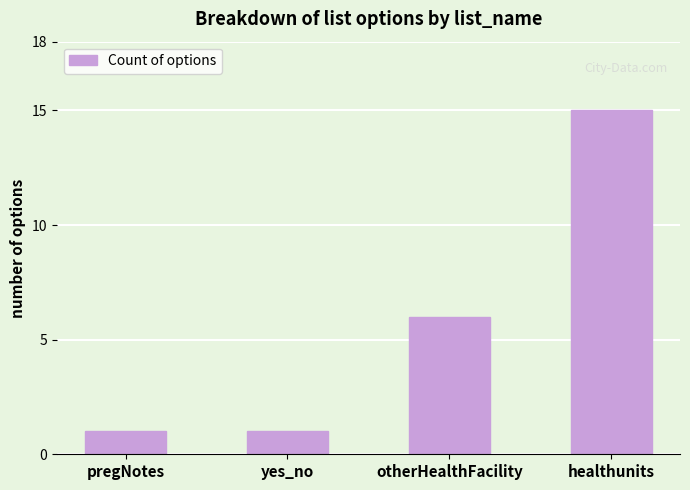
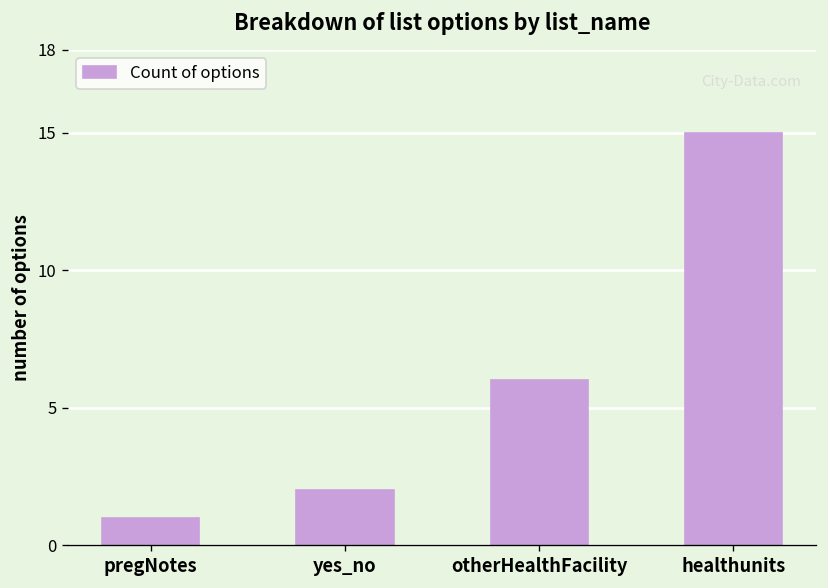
yes_no: 1 -> 2
